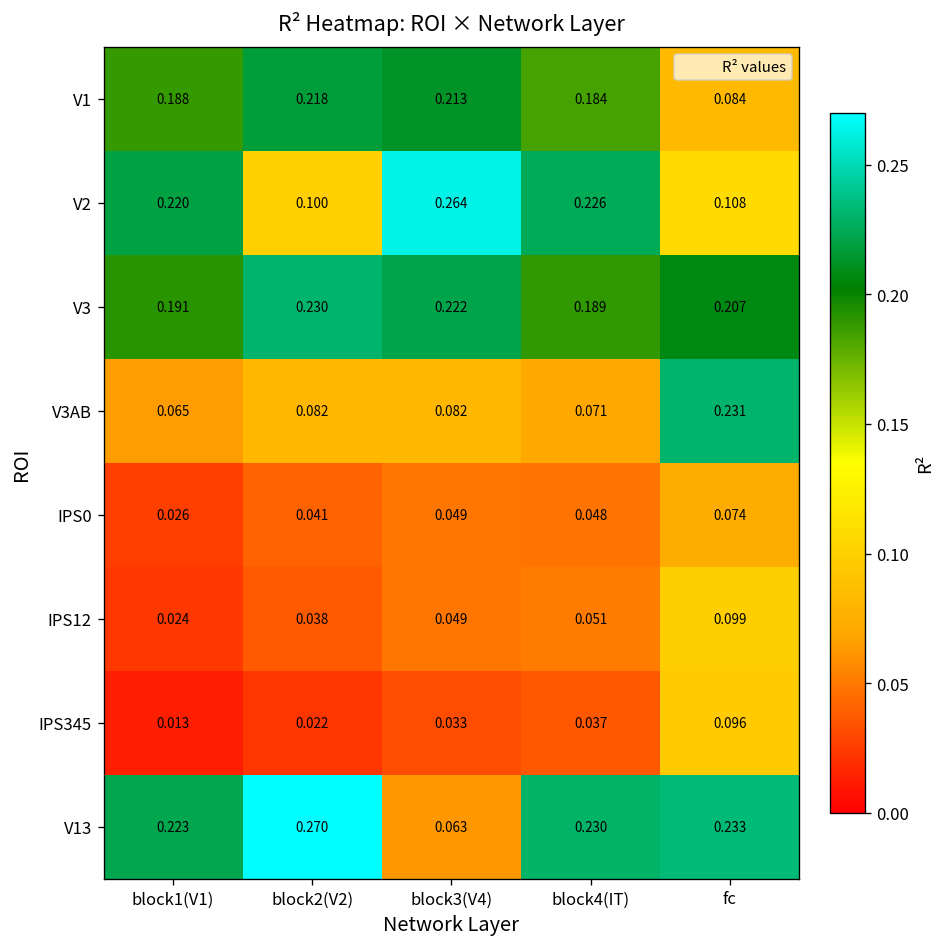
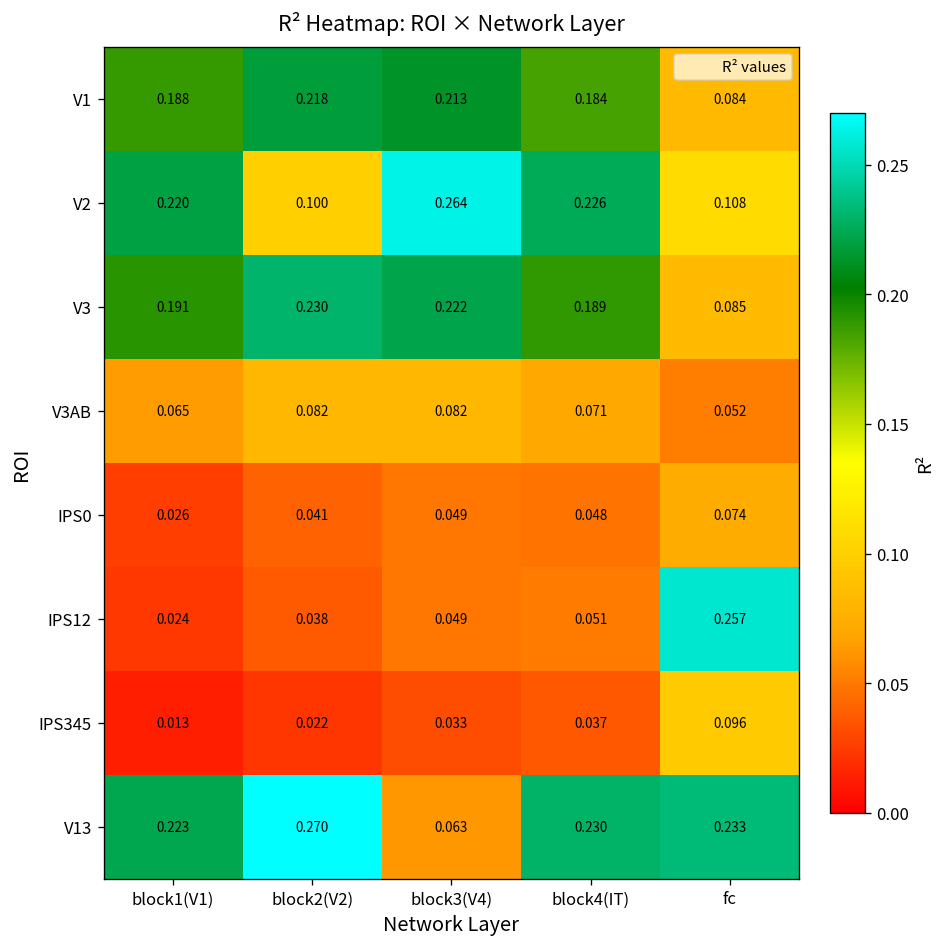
V3, fc: 0.207 -> 0.085
V3AB, fc: 0.231 -> 0.052
IPS12, fc: 0.099 -> 0.257
